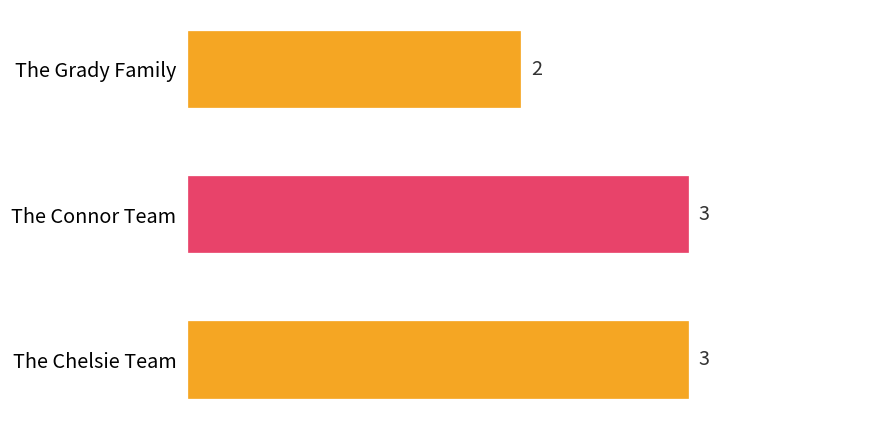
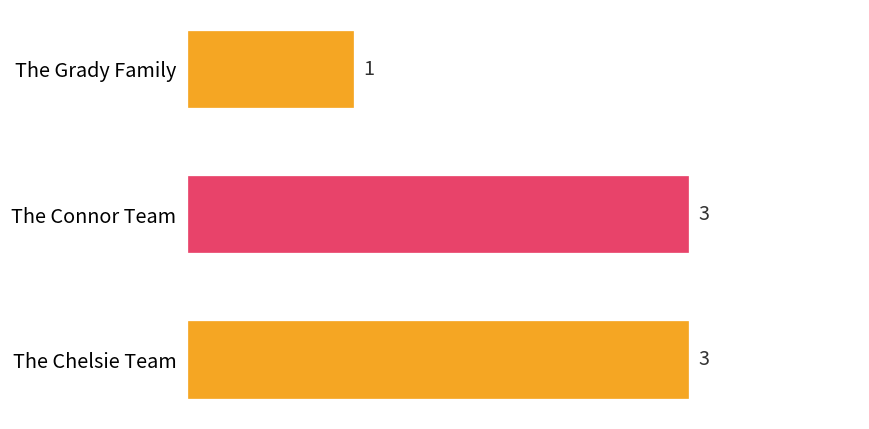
The Grady Family: 2 -> 1
